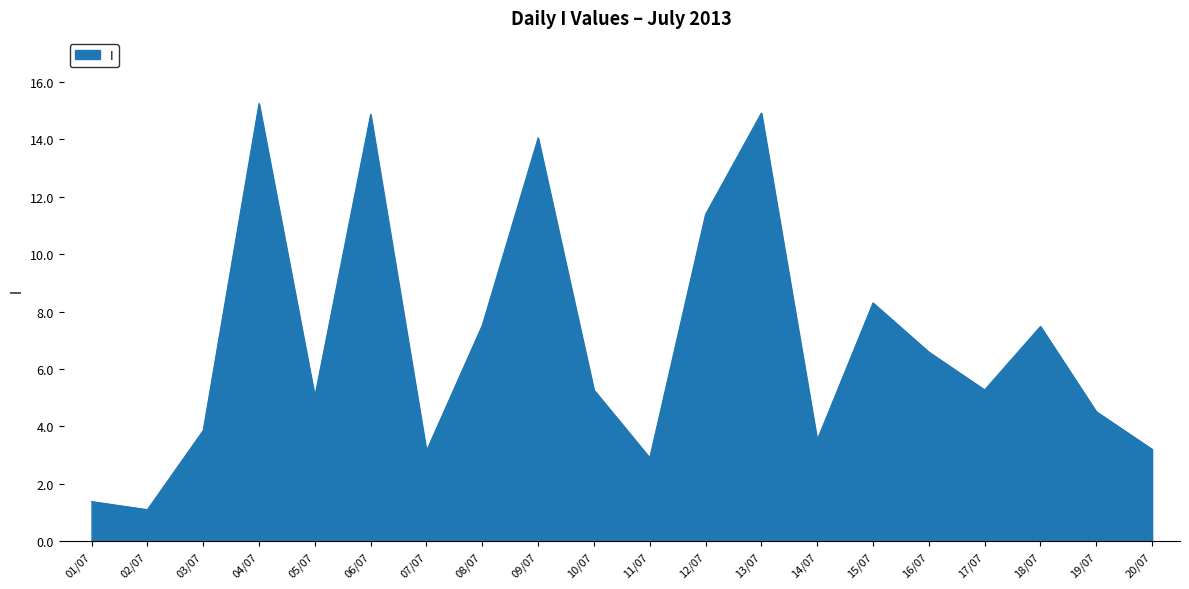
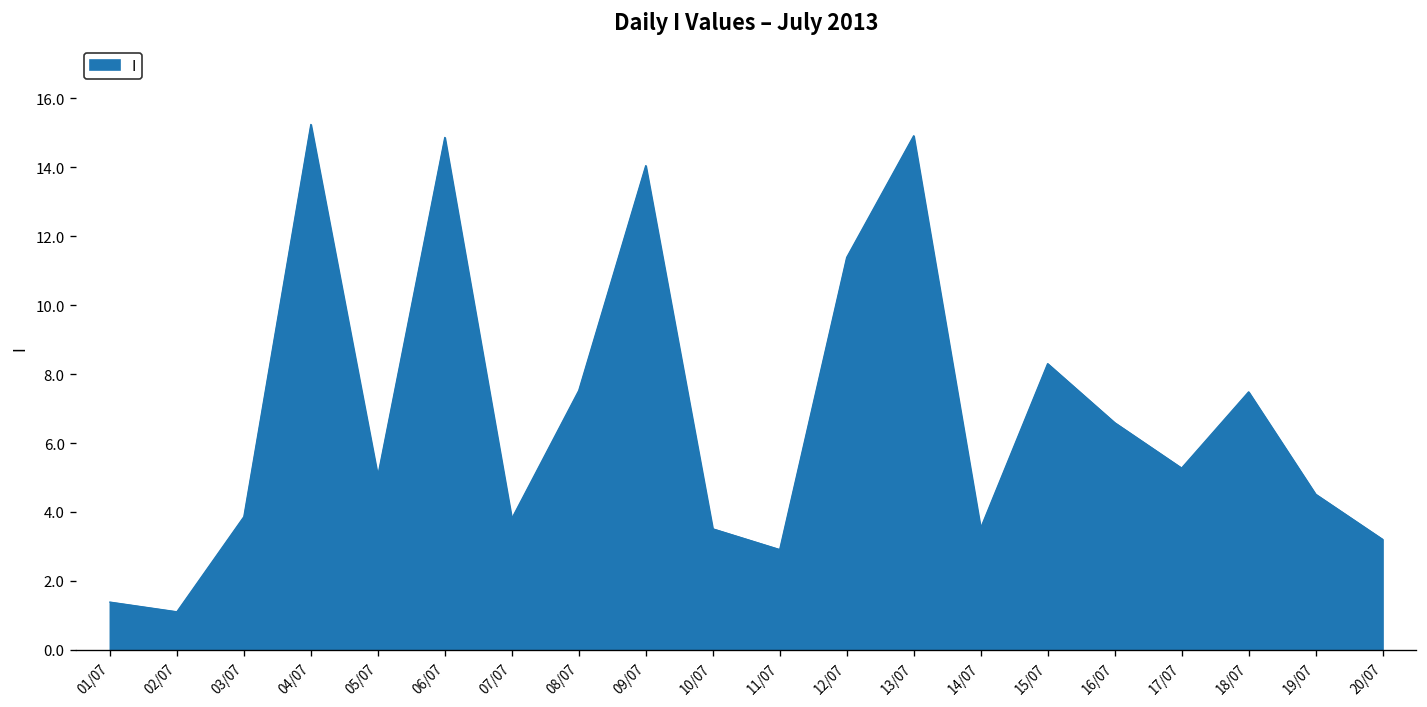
07/07: 3.2 -> 3.8
10/07: 5.3 -> 3.5
